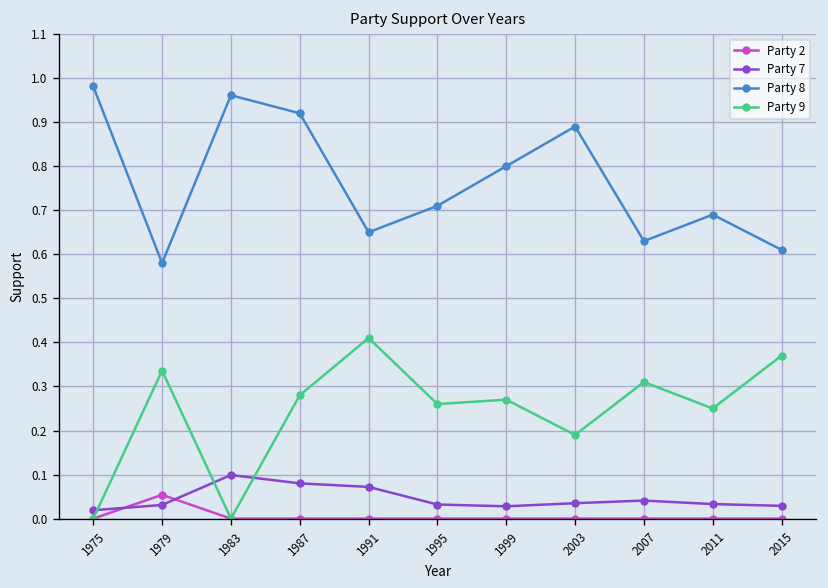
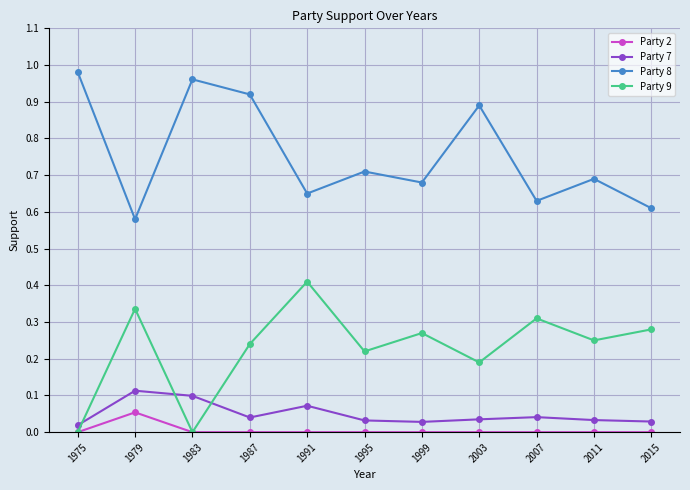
Party 7, 1979: 0.03 -> 0.11
Party 7, 1987: 0.08 -> 0.04
Party 9, 1987: 0.28 -> 0.24
Party 9, 1995: 0.26 -> 0.22
Party 8, 1999: 0.80 -> 0.68
Party 9, 2015: 0.37 -> 0.28
